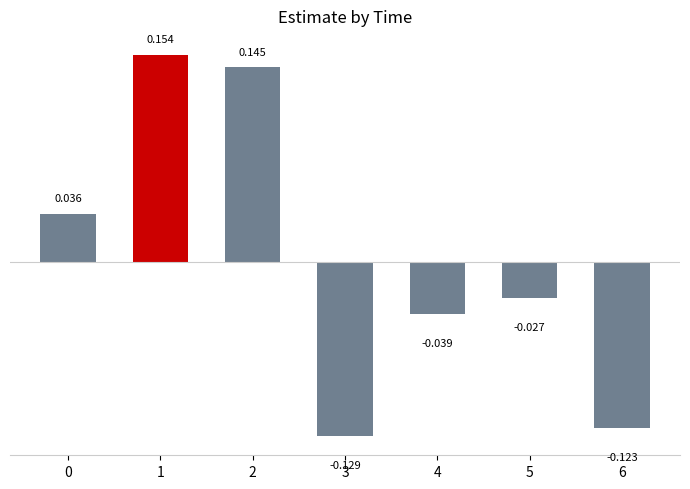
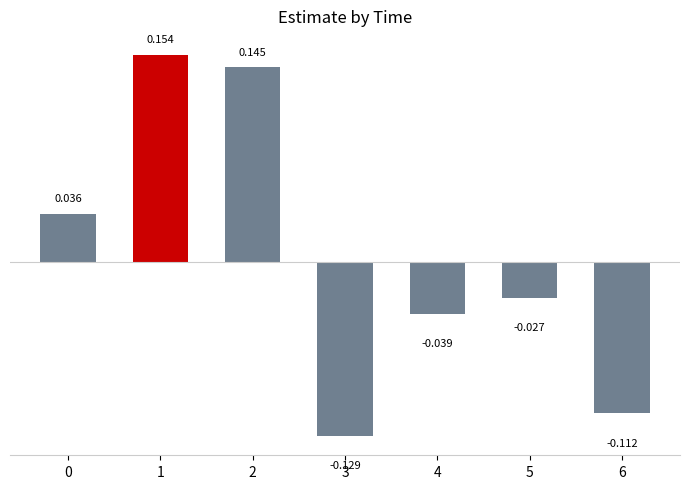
6: -0.123 -> -0.112
